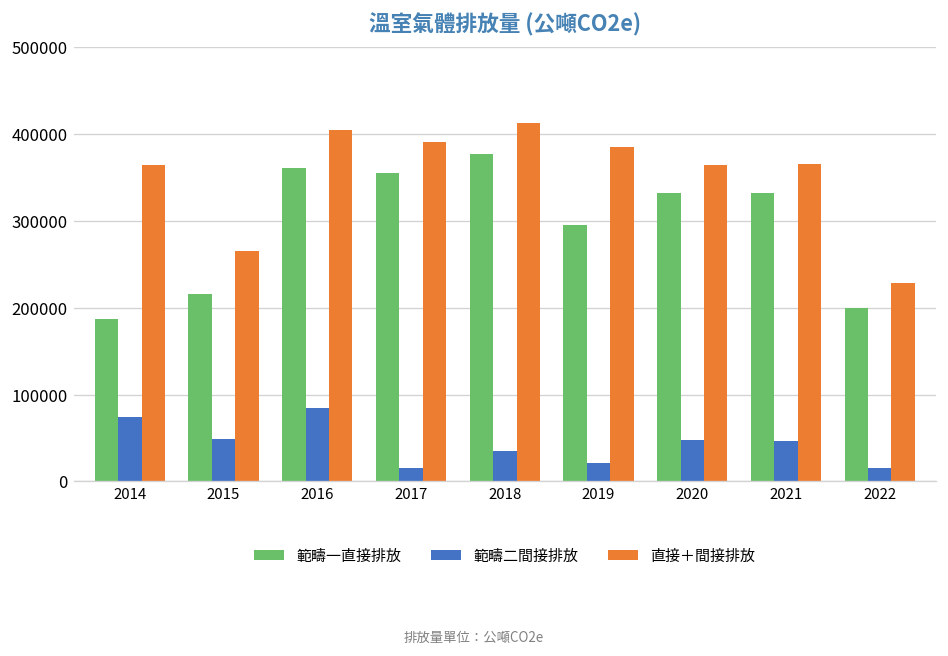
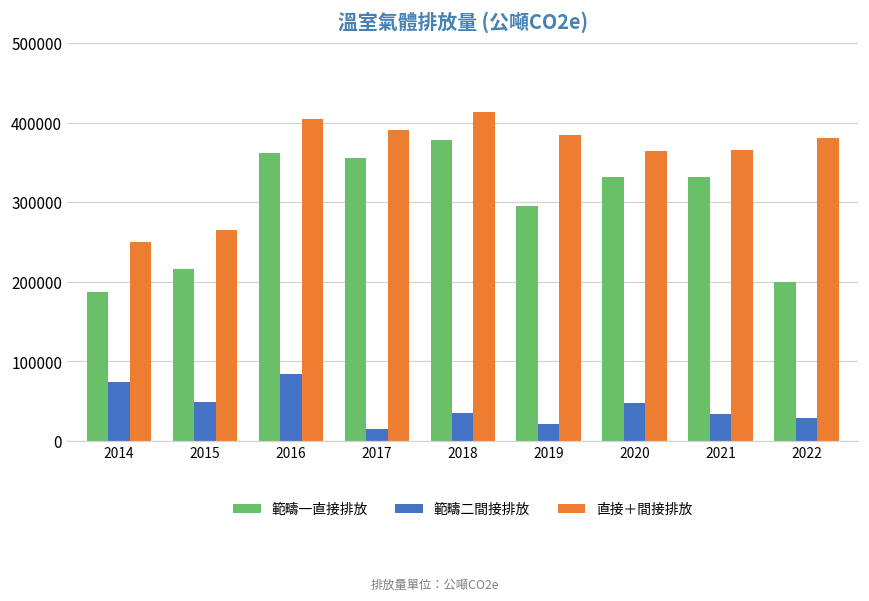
直接＋間接排放, 2014: 360000 -> 250000
範疇二間接排放, 2021: 50000 -> 30000
範疇二間接排放, 2022: 10000 -> 30000
直接＋間接排放, 2022: 230000 -> 380000
